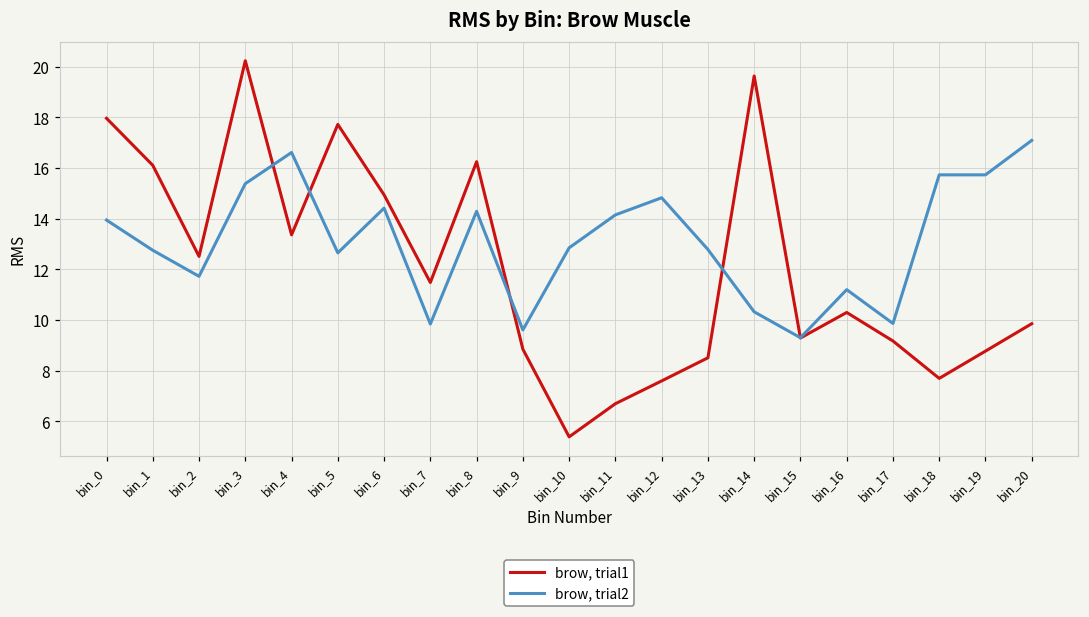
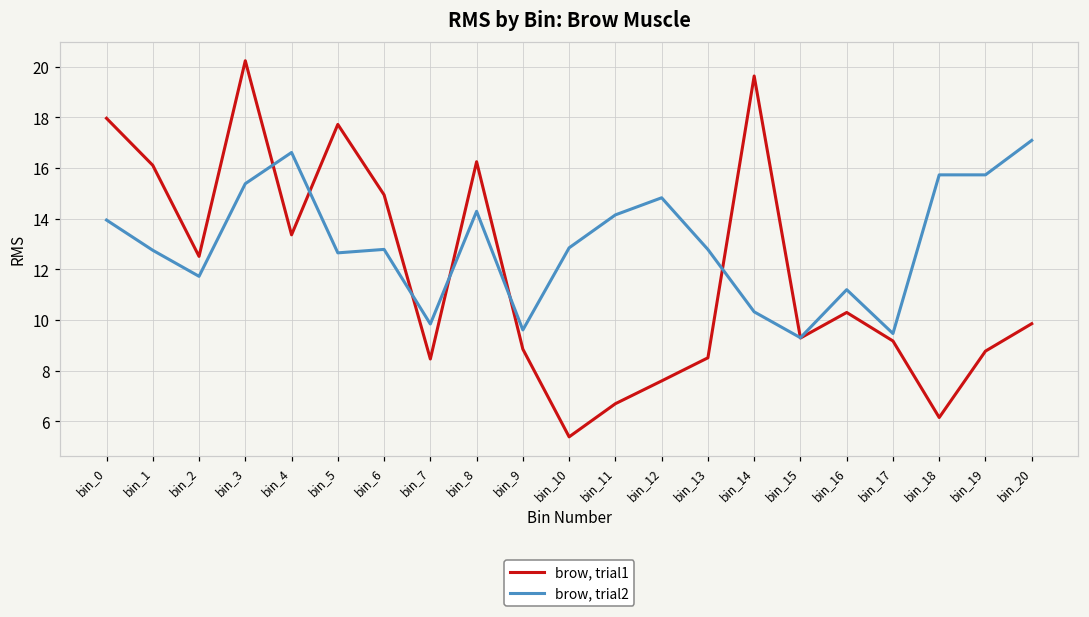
brow, trial2, bin_6: 14.4 -> 12.8
brow, trial1, bin_7: 11.5 -> 8.5
brow, trial2, bin_17: 9.9 -> 9.5
brow, trial1, bin_18: 7.7 -> 6.2
